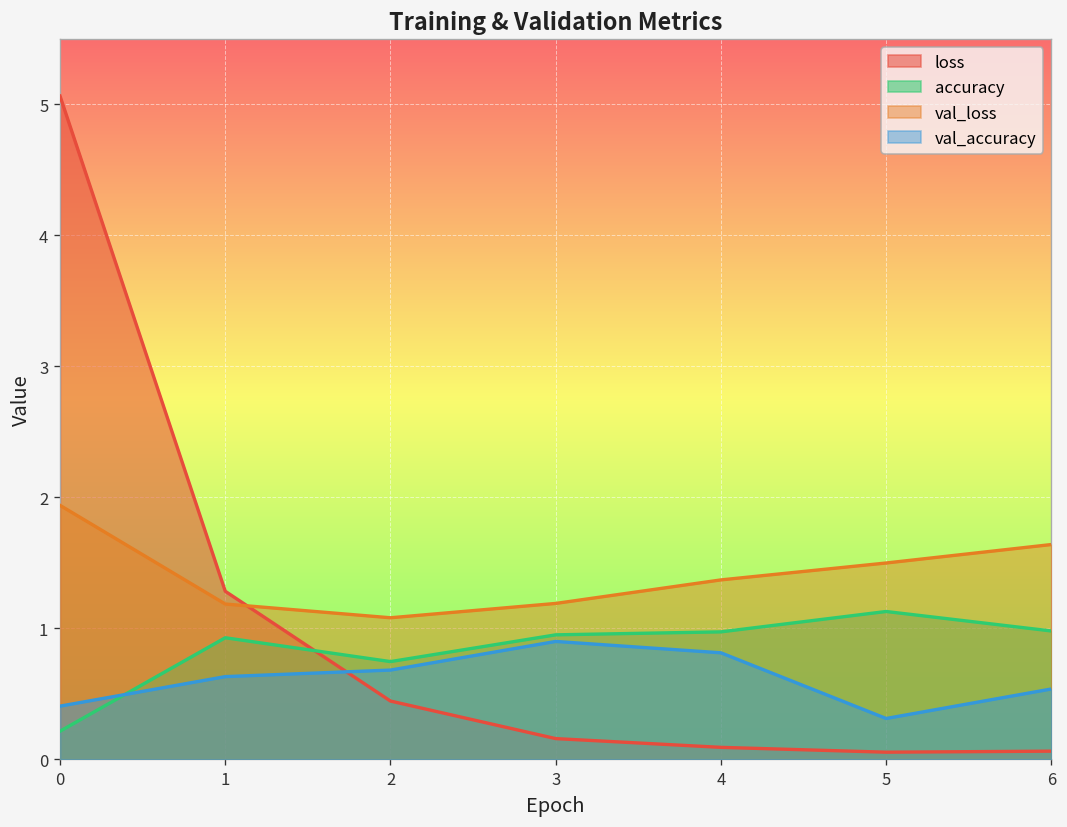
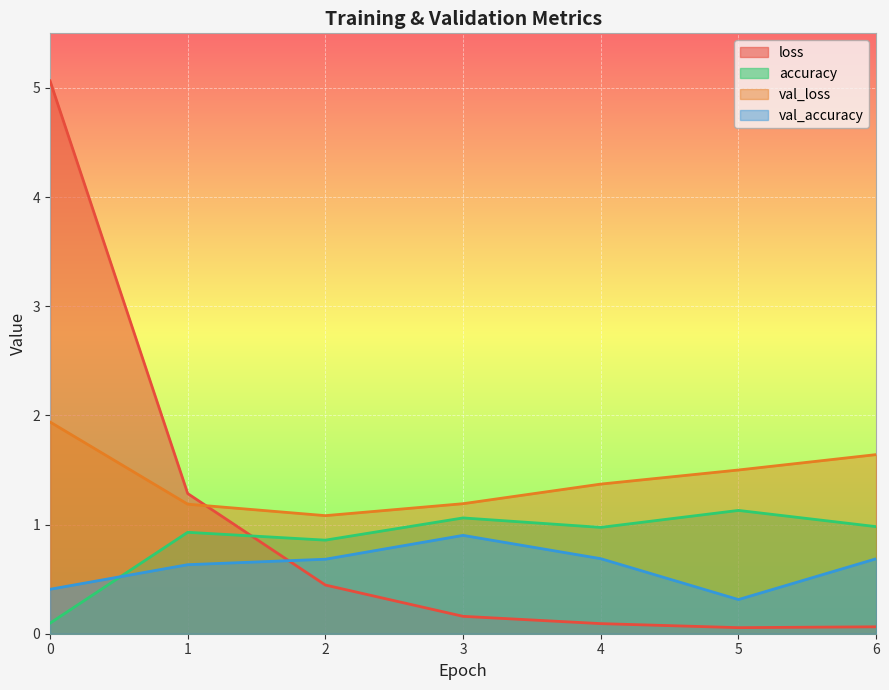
accuracy, 0: 0.22 -> 0.10
accuracy, 2: 0.75 -> 0.86
accuracy, 3: 0.95 -> 1.06
val_accuracy, 4: 0.81 -> 0.69
val_accuracy, 6: 0.54 -> 0.69
